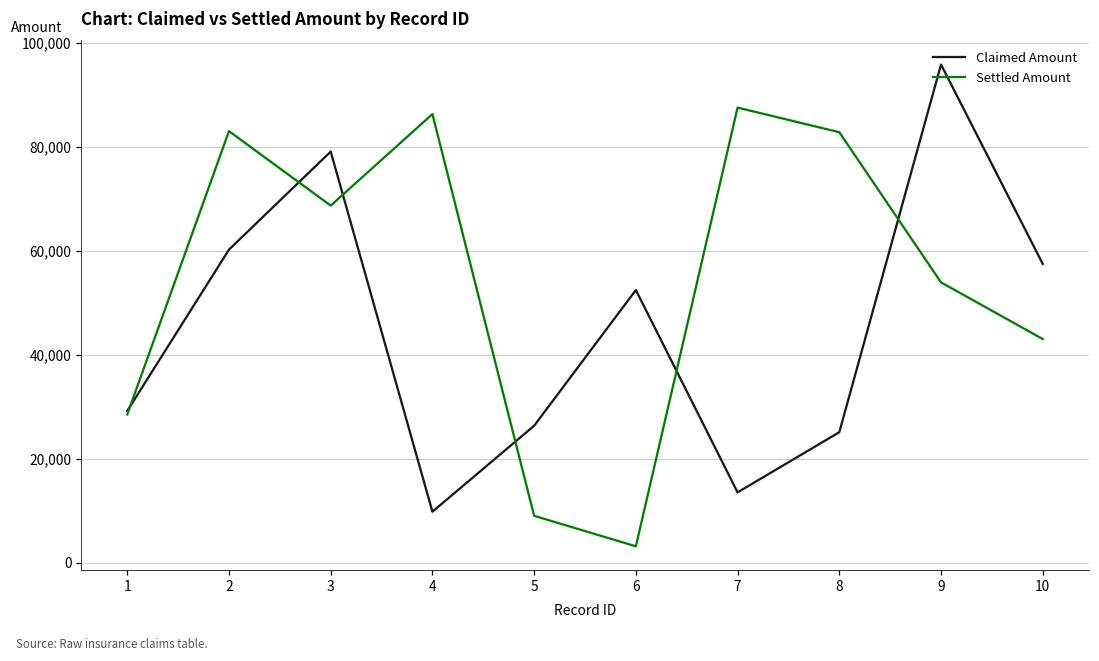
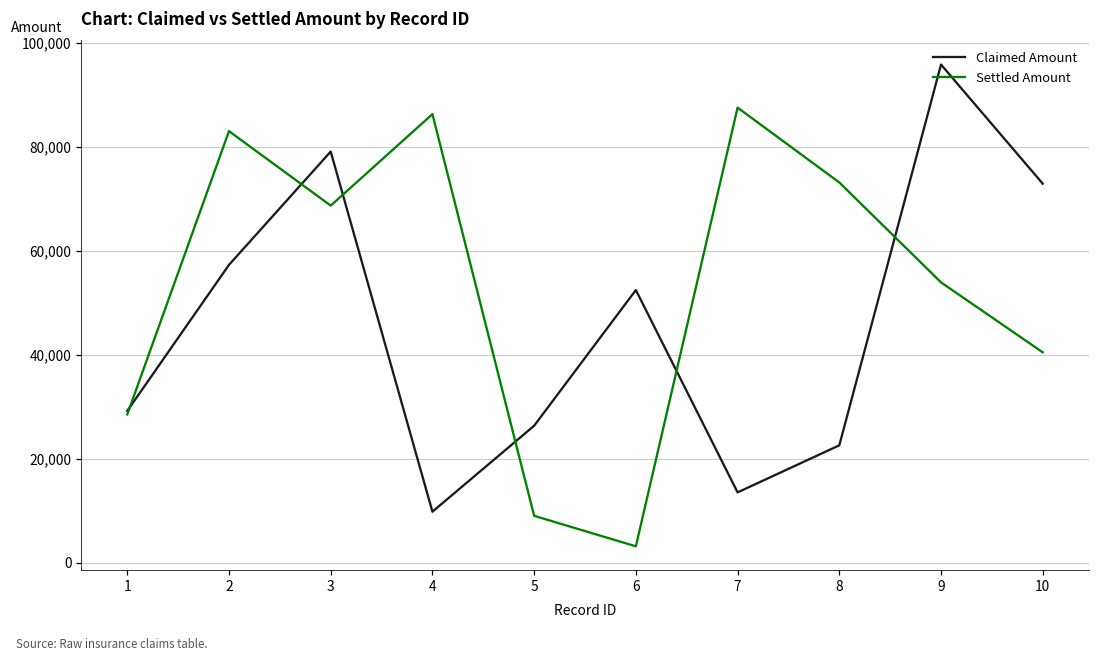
Claimed Amount, 2: 60,000 -> 57,000
Claimed Amount, 8: 25,000 -> 23,000
Settled Amount, 8: 83,000 -> 73,000
Claimed Amount, 10: 58,000 -> 73,000
Settled Amount, 10: 43,000 -> 40,000
